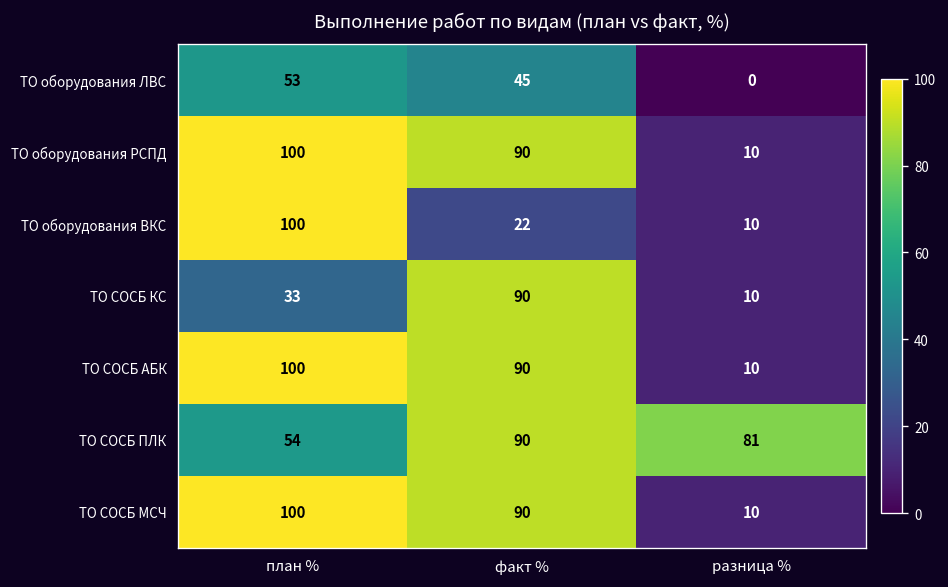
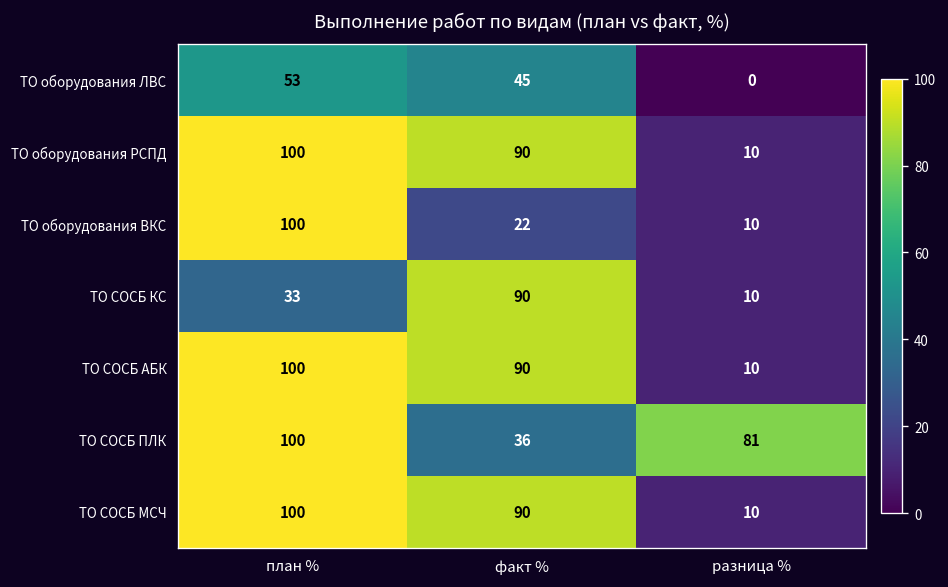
ТО СОСБ ПЛК, план %: 54 -> 100
ТО СОСБ ПЛК, факт %: 90 -> 36
